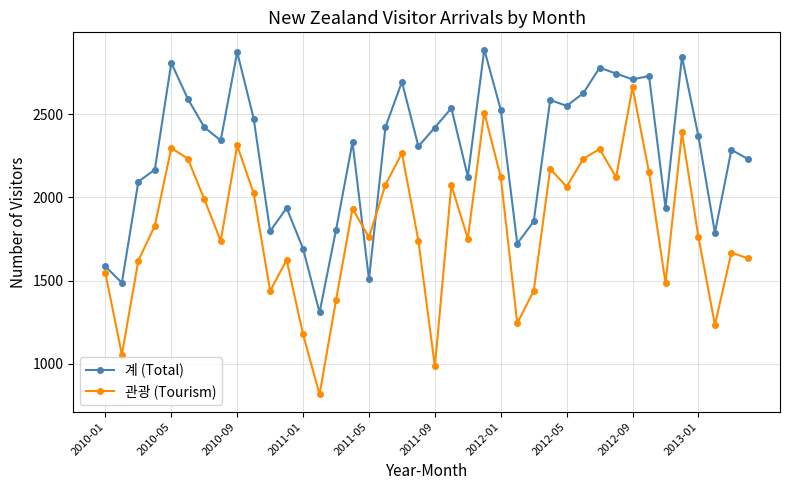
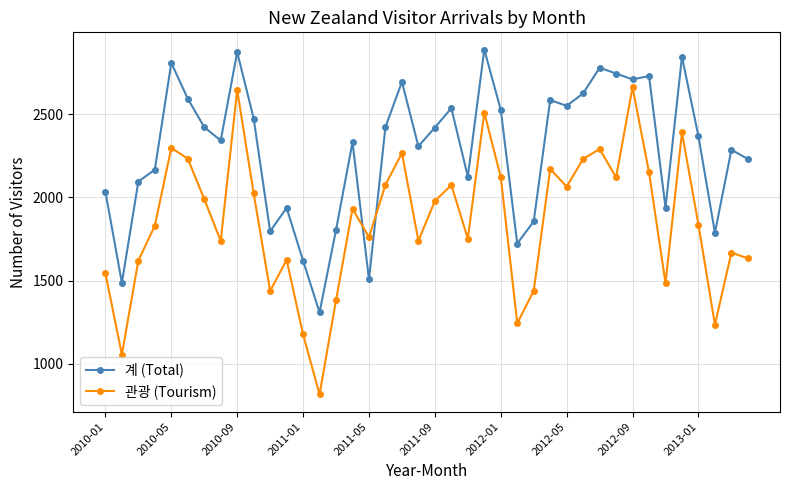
계 (Total), 2010-01: 1590 -> 2040
관광 (Tourism), 2010-09: 2310 -> 2650
계 (Total), 2011-01: 1690 -> 1620
관광 (Tourism), 2011-09: 990 -> 1980
관광 (Tourism), 2013-01: 1760 -> 1840
